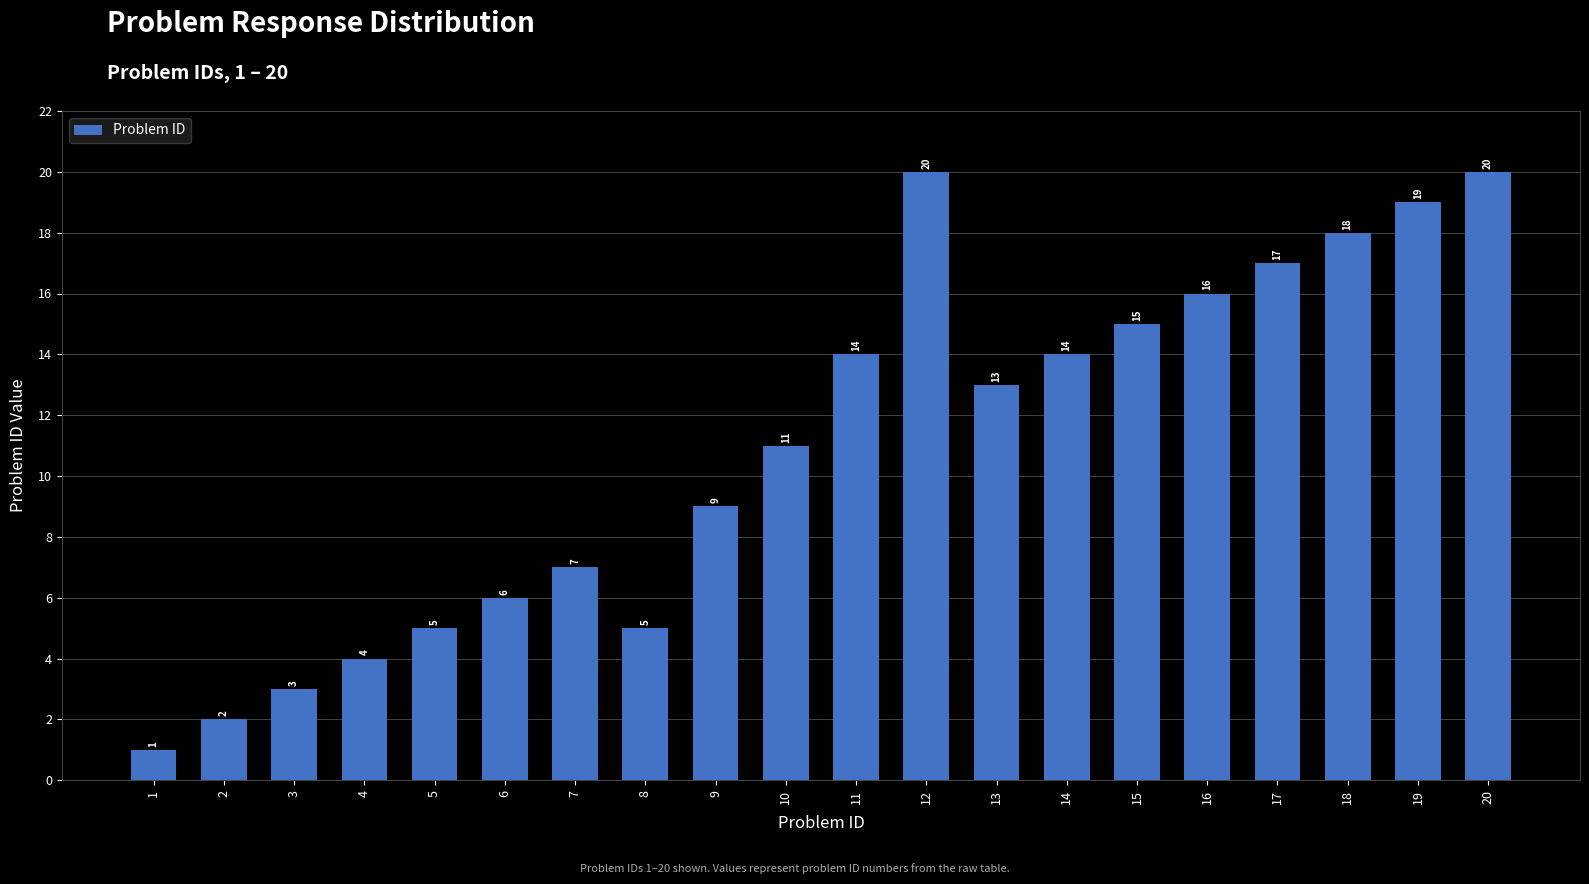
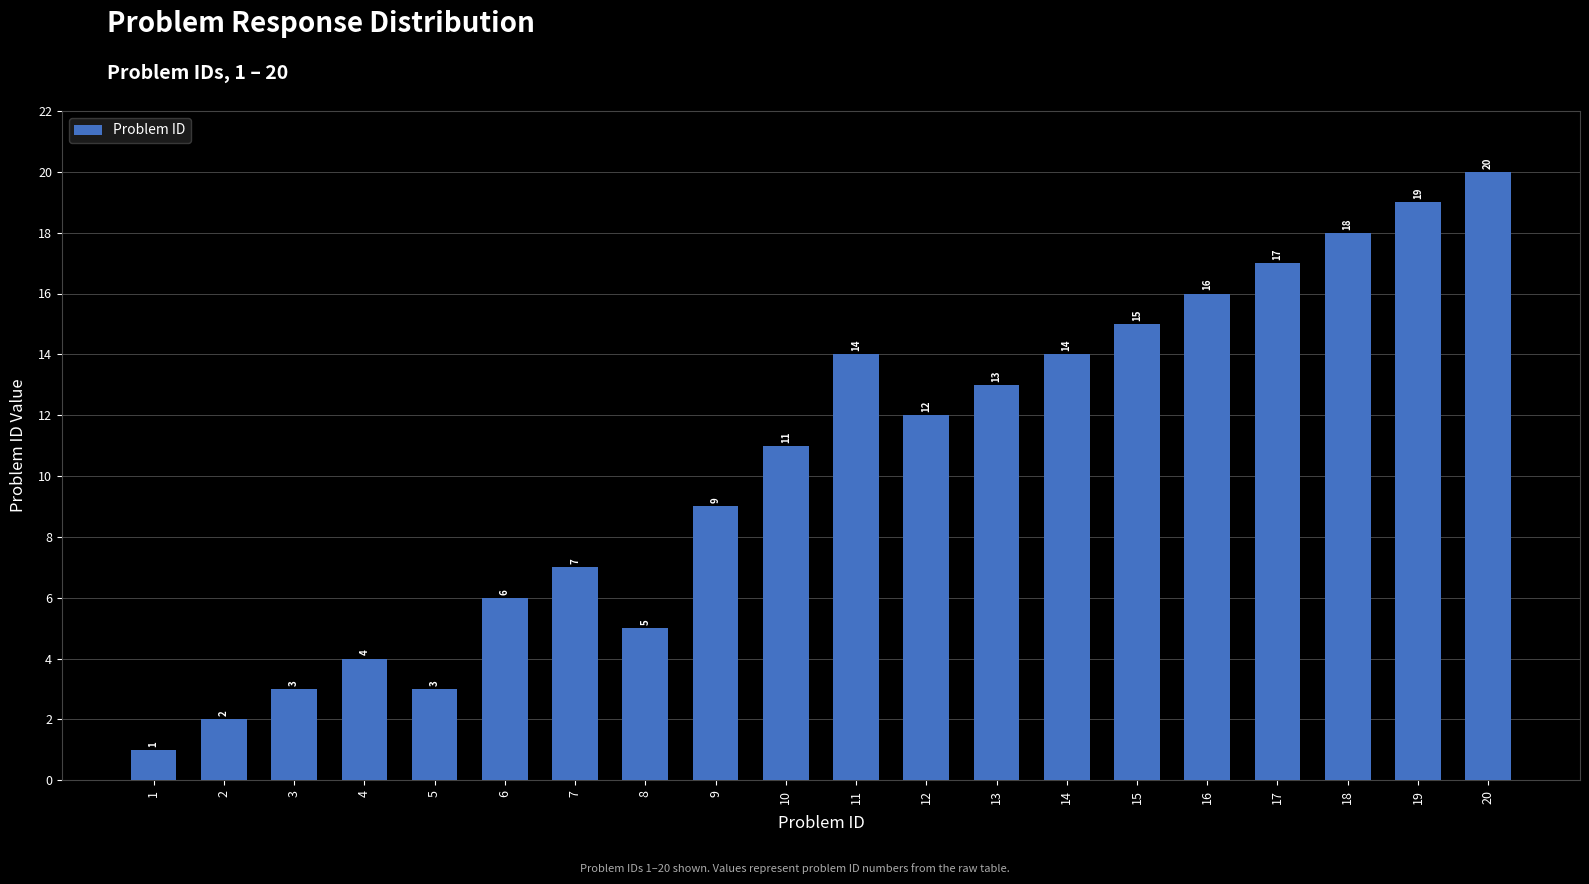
5: 5 -> 3
12: 20 -> 12
